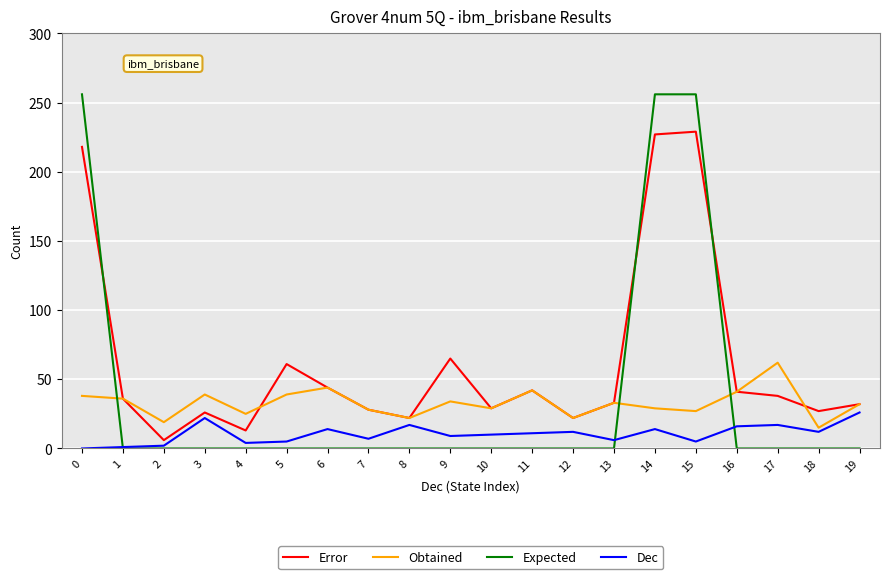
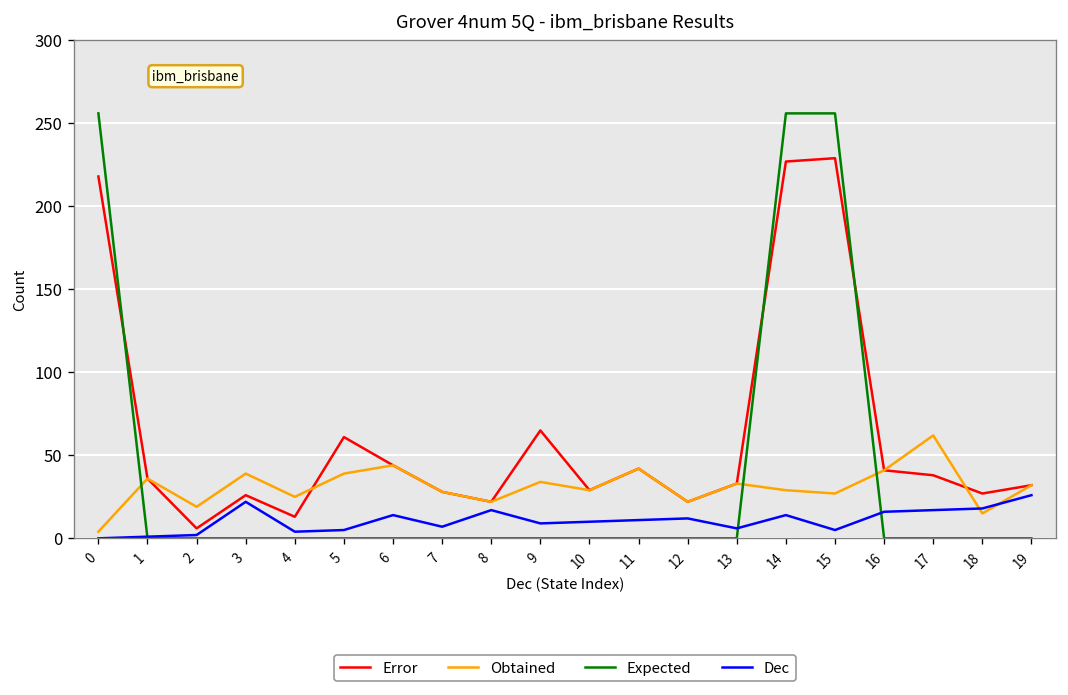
Obtained, 0: 38 -> 4
Dec, 18: 12 -> 18
